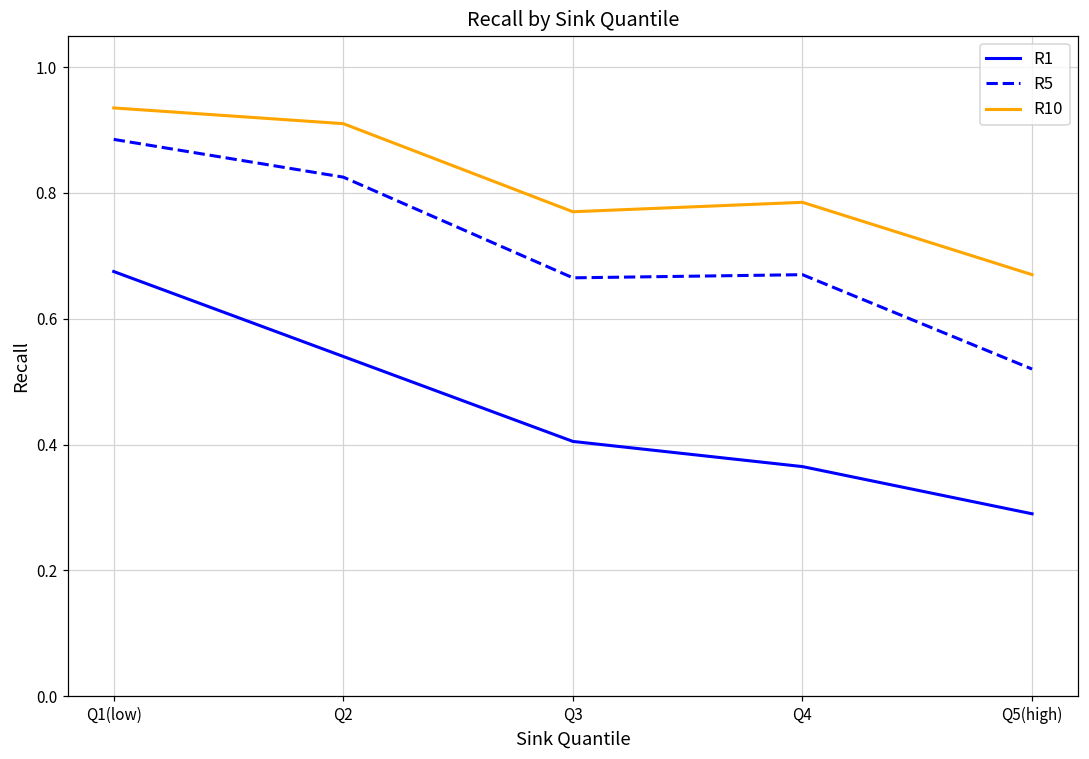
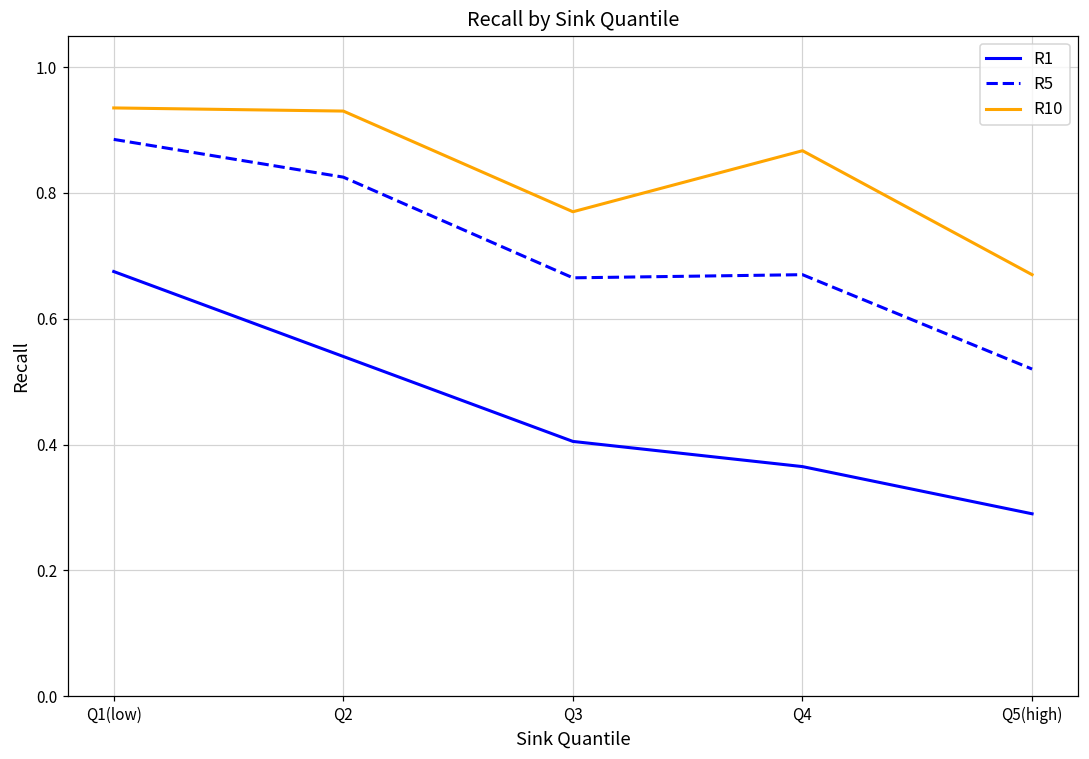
R10, Q2: 0.91 -> 0.93
R10, Q4: 0.79 -> 0.87
